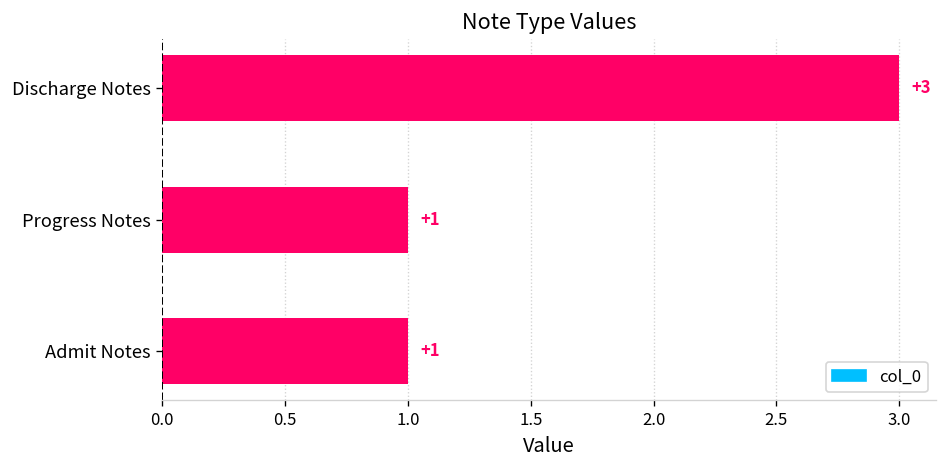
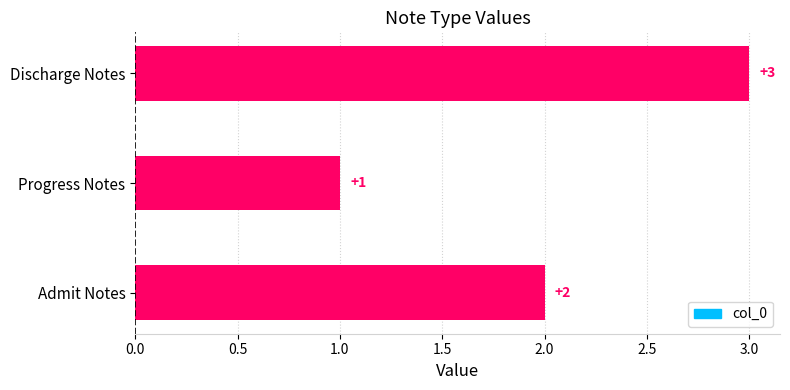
Admit Notes: +1 -> +2
